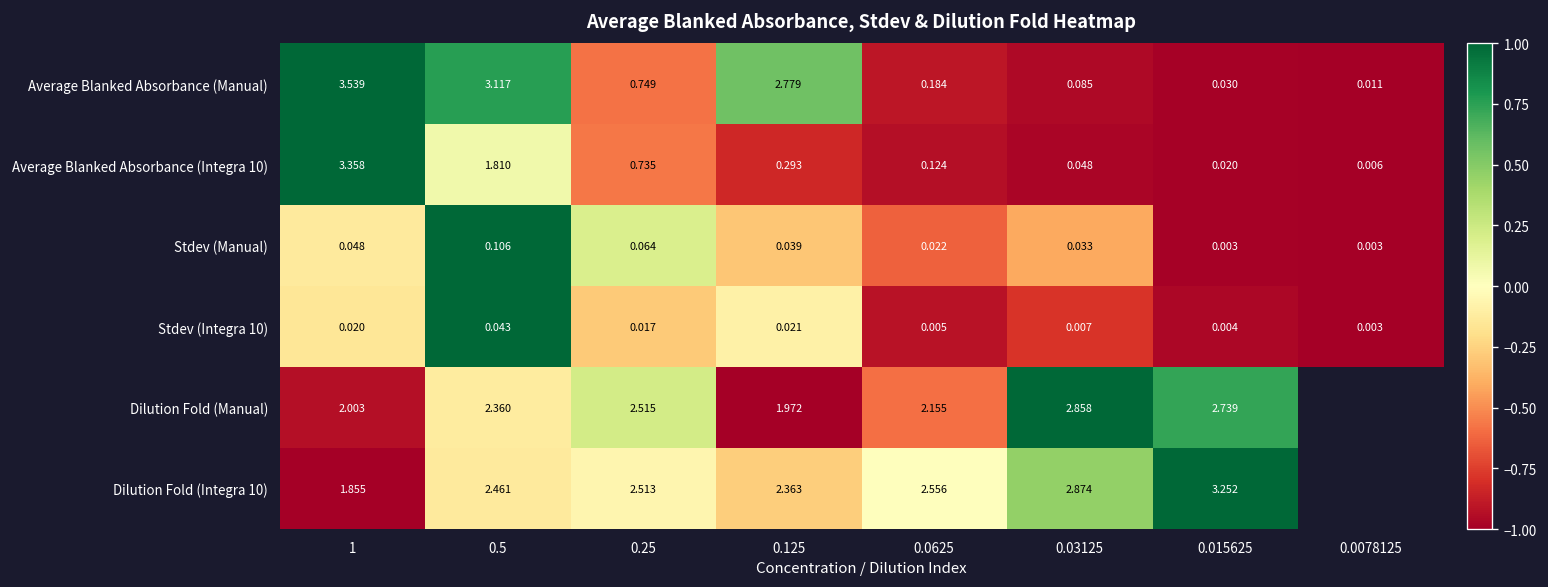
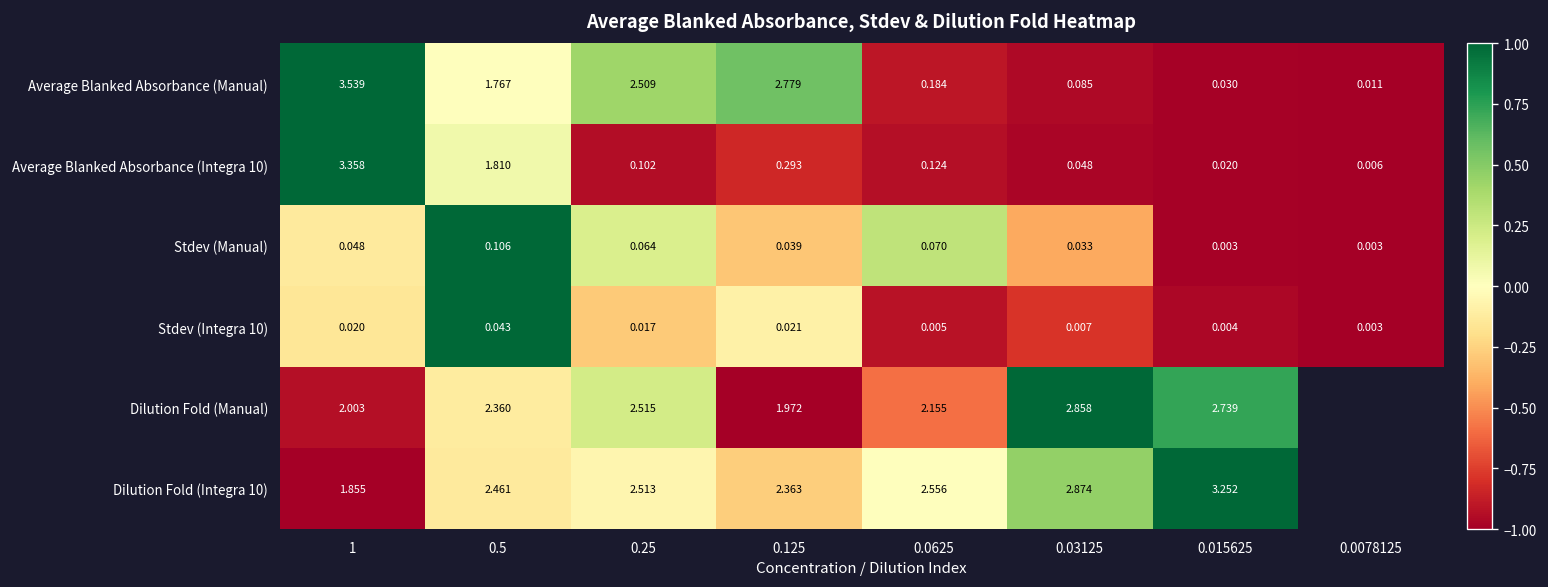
Average Blanked Absorbance (Manual), 0.5: 3.117 -> 1.767
Average Blanked Absorbance (Manual), 0.25: 0.749 -> 2.509
Average Blanked Absorbance (Integra 10), 0.25: 0.735 -> 0.102
Stdev (Manual), 0.0625: 0.022 -> 0.070
